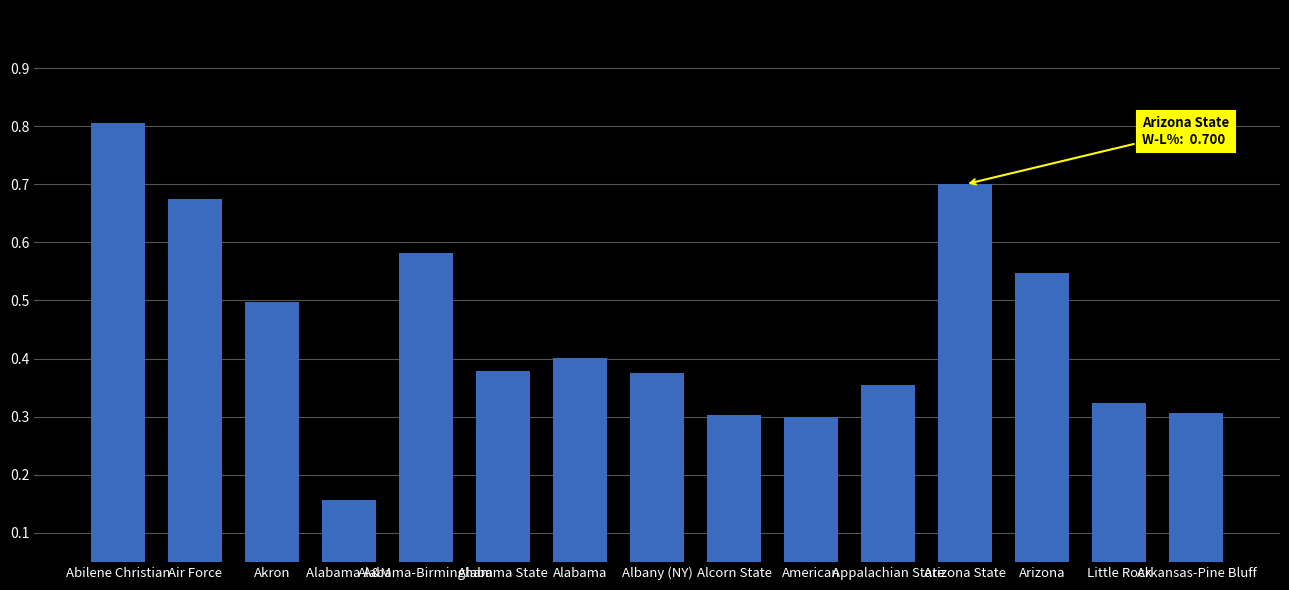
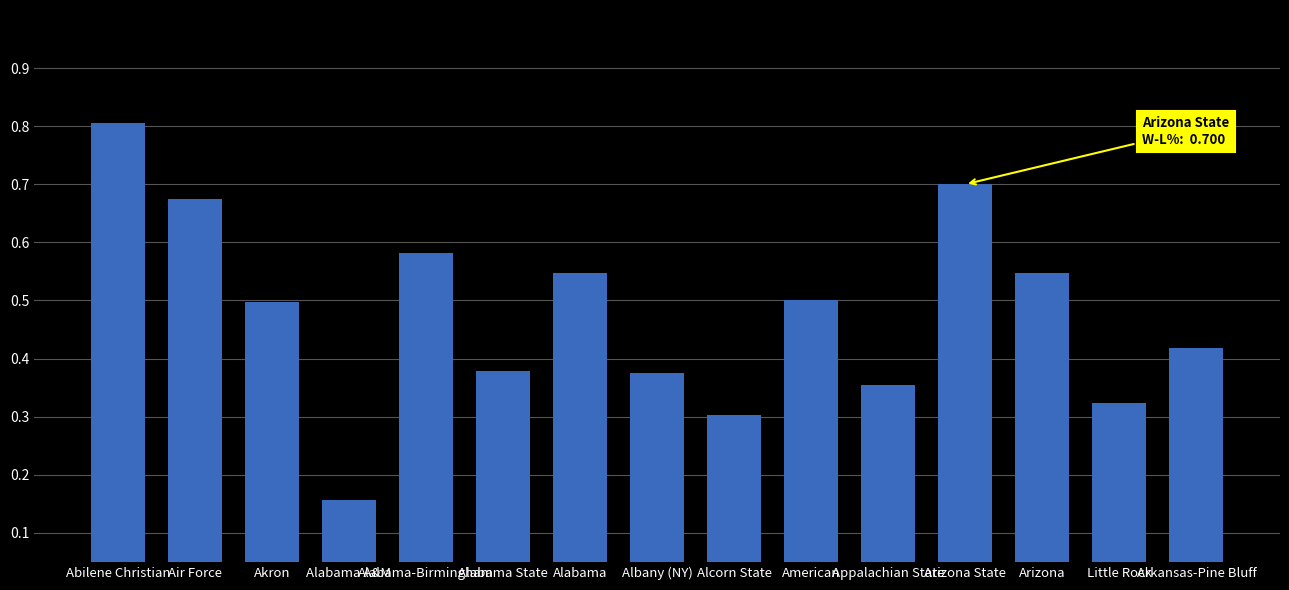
Alabama: 0.40 -> 0.55
American: 0.3 -> 0.5
Arkansas-Pine Bluff: 0.31 -> 0.42
